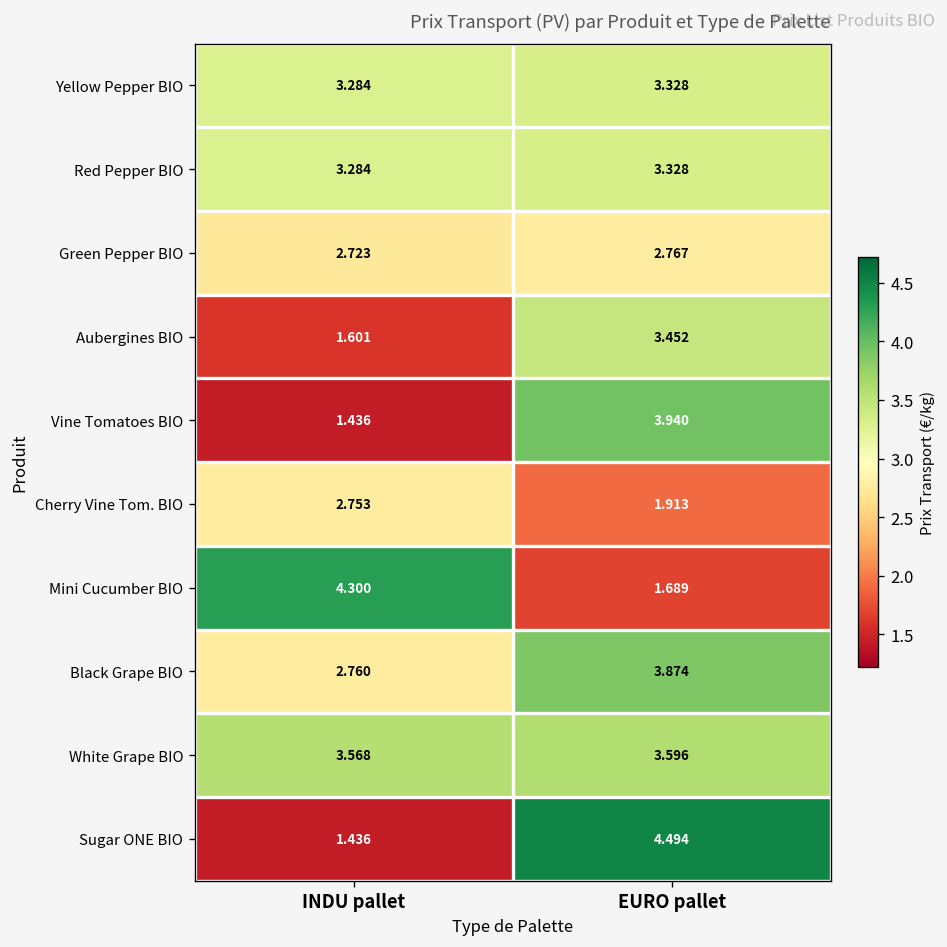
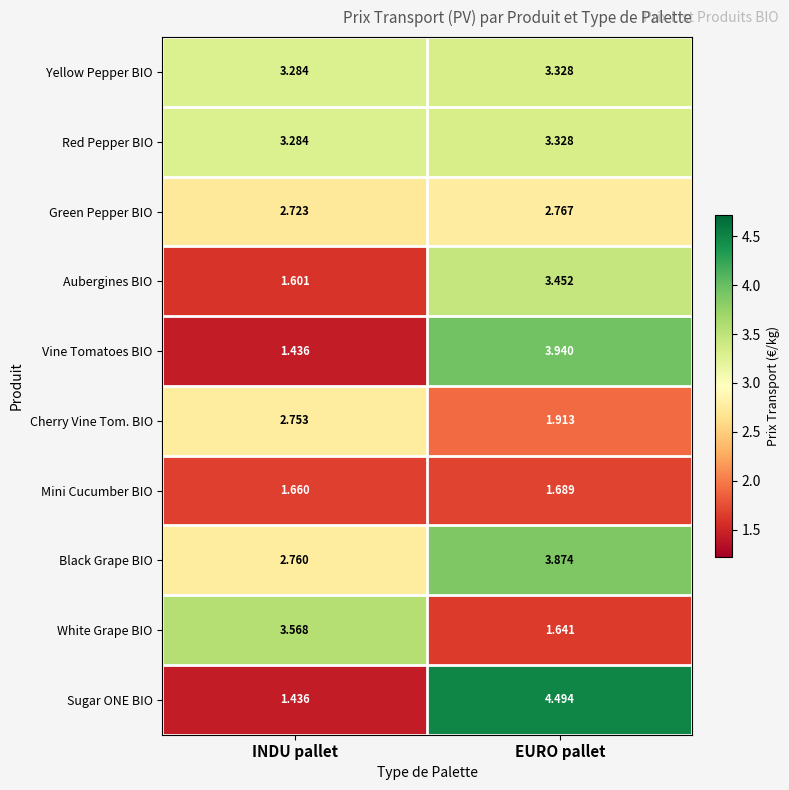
Mini Cucumber BIO, INDU pallet: 4.300 -> 1.660
White Grape BIO, EURO pallet: 3.596 -> 1.641
